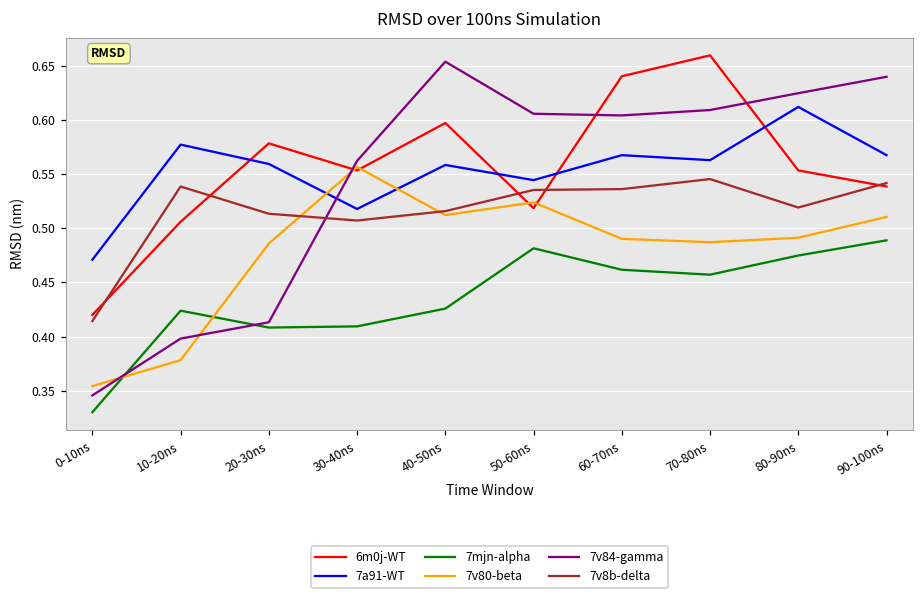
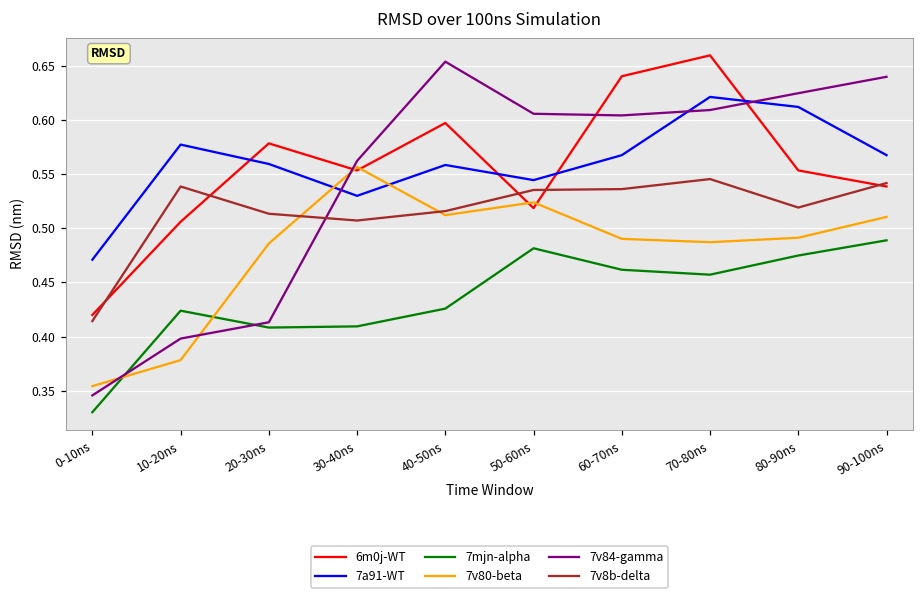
7a91-WT, 30-40ns: 0.52 -> 0.53
7a91-WT, 70-80ns: 0.56 -> 0.62
